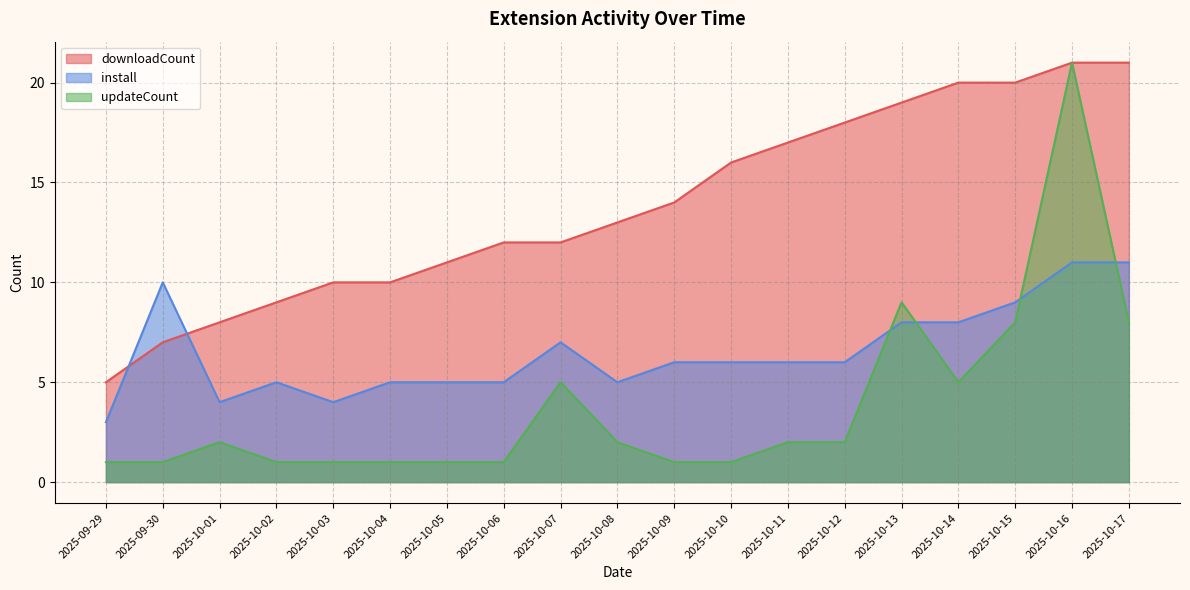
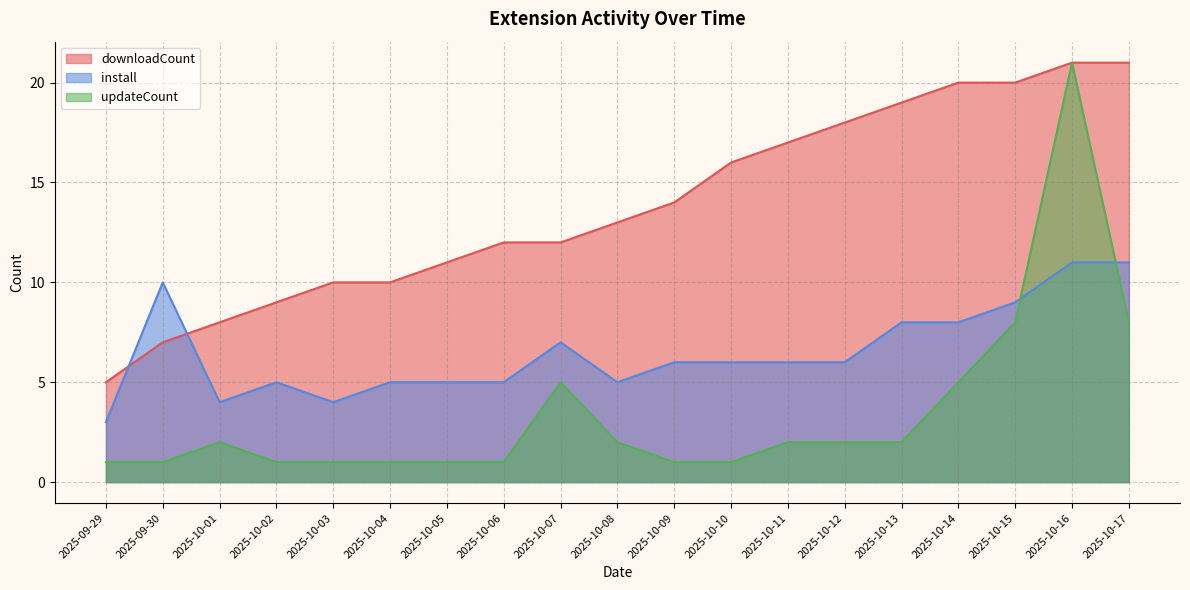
updateCount, 2025-10-13: 9 -> 2
